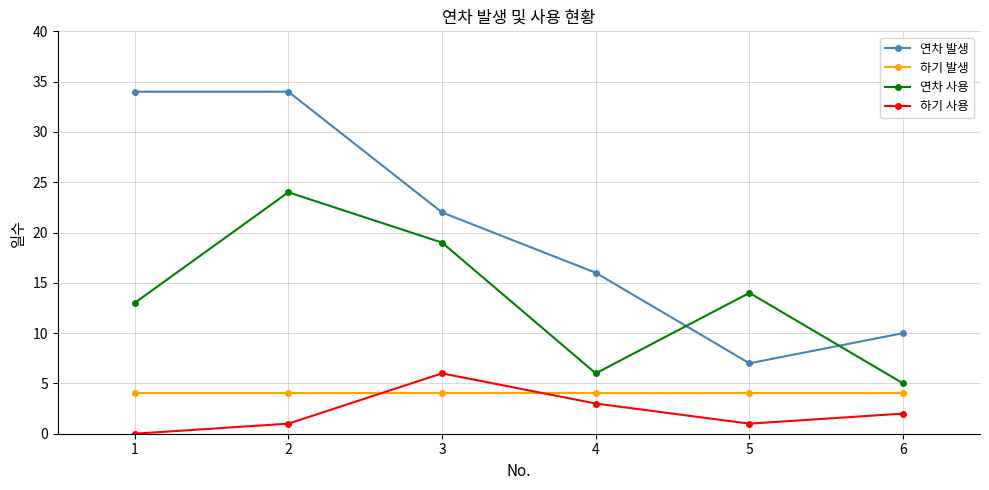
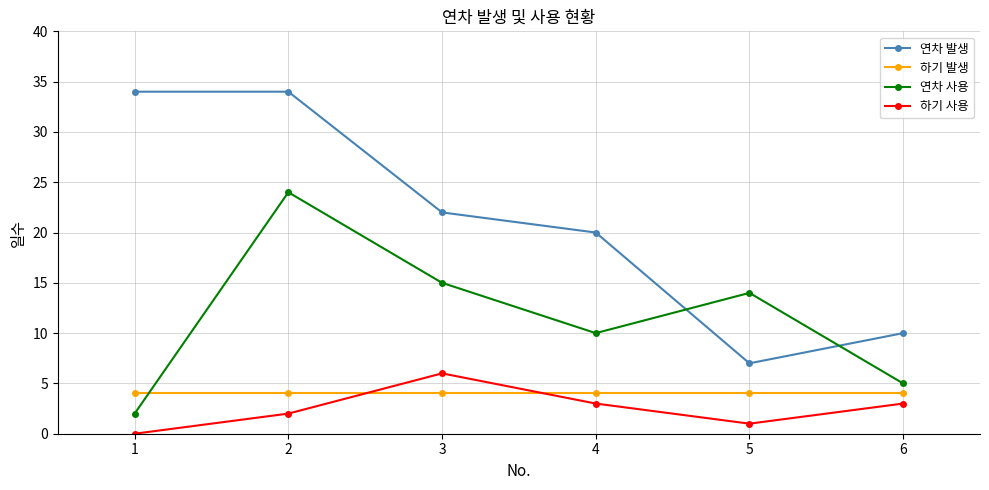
연차 사용, 1: 13 -> 2
하기 사용, 2: 1 -> 2
연차 사용, 3: 19 -> 15
연차 발생, 4: 16 -> 20
연차 사용, 4: 6 -> 10
하기 사용, 6: 2 -> 3
